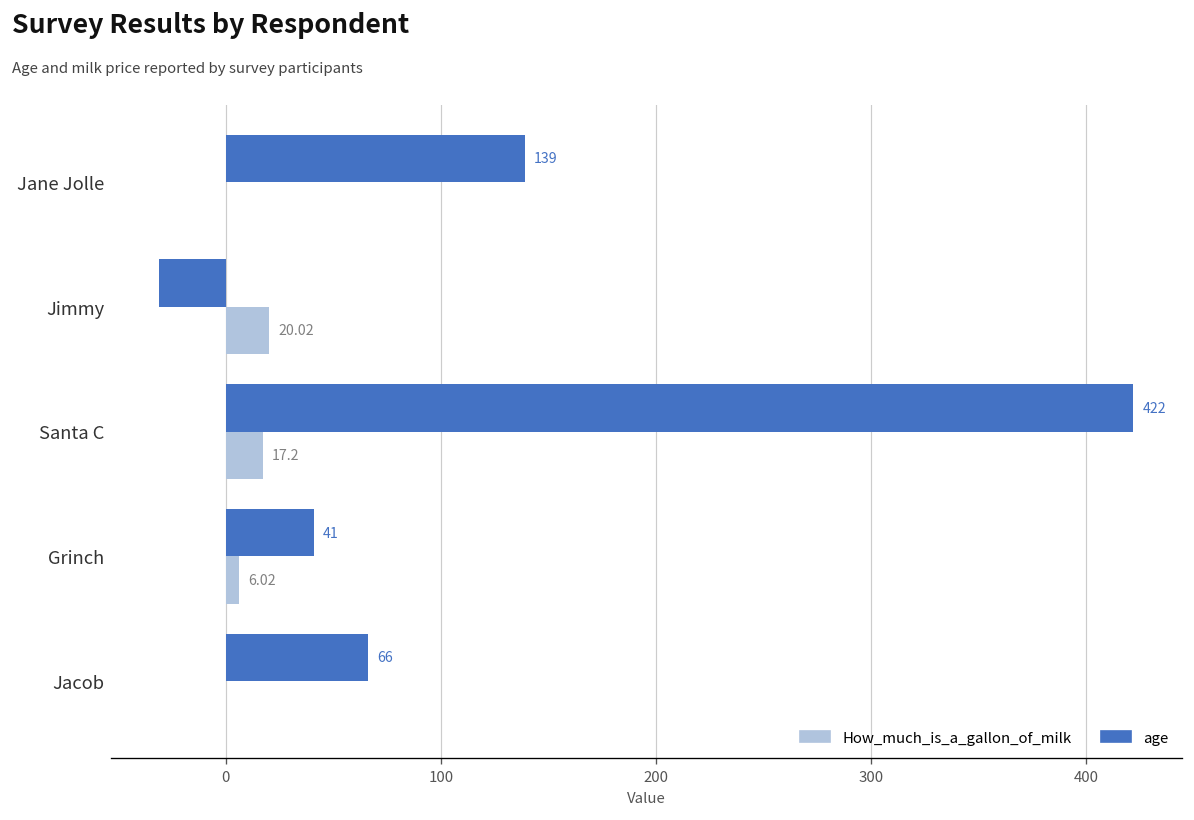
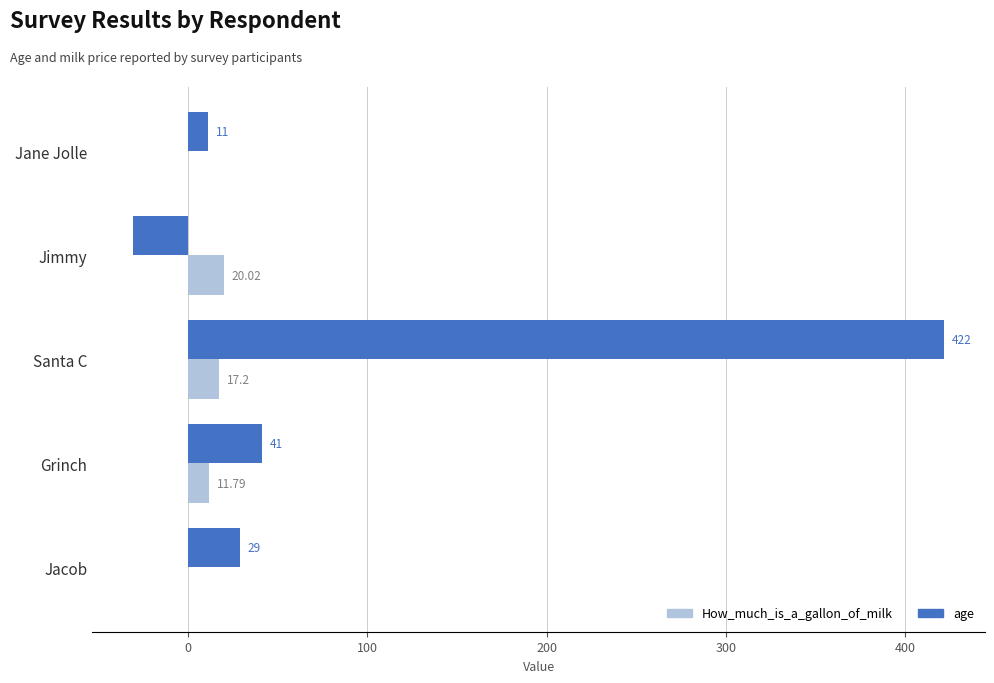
age, Jane Jolle: 139 -> 11
How_much_is_a_gallon_of_milk, Grinch: 6.02 -> 11.79
age, Jacob: 66 -> 29
